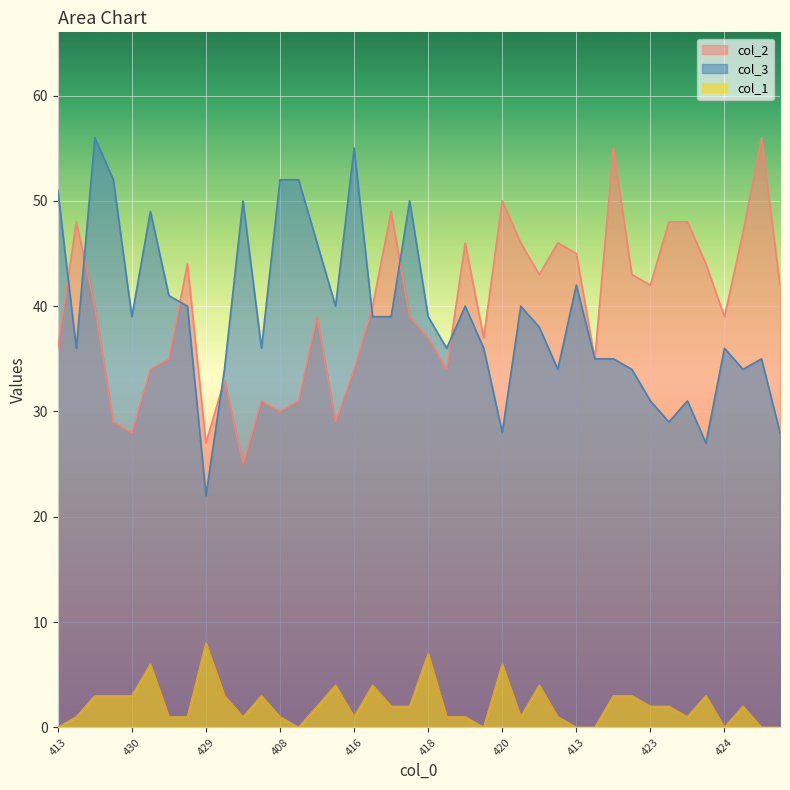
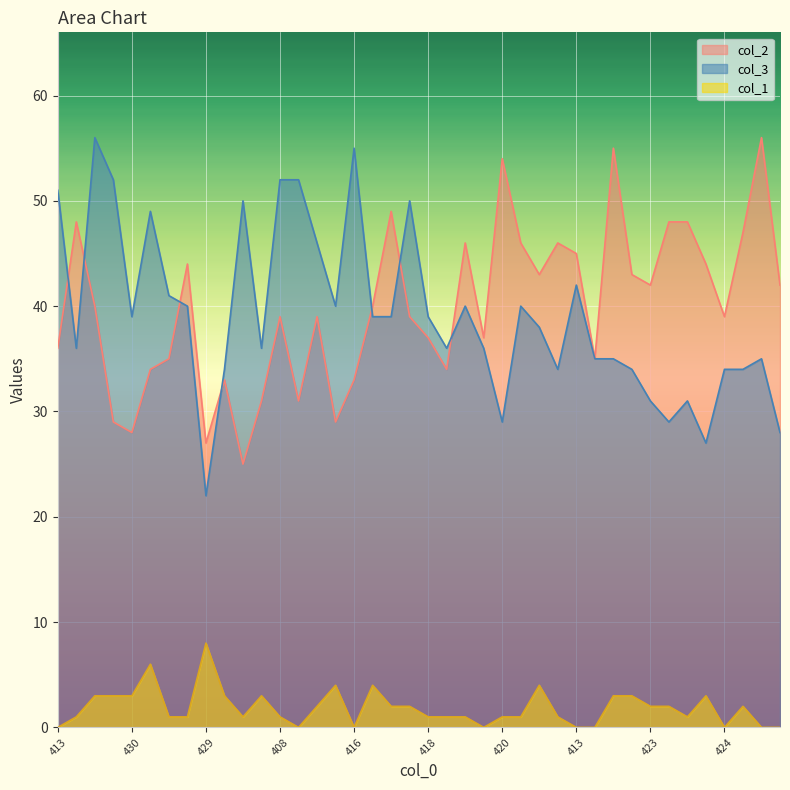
col_2, 408: 30 -> 39
col_2, 416: 34 -> 33
col_1, 416: 1 -> 0
col_1, 418: 7 -> 1
col_2, 420: 50 -> 54
col_3, 420: 28 -> 29
col_1, 420: 6 -> 1
col_3, 424: 36 -> 34
